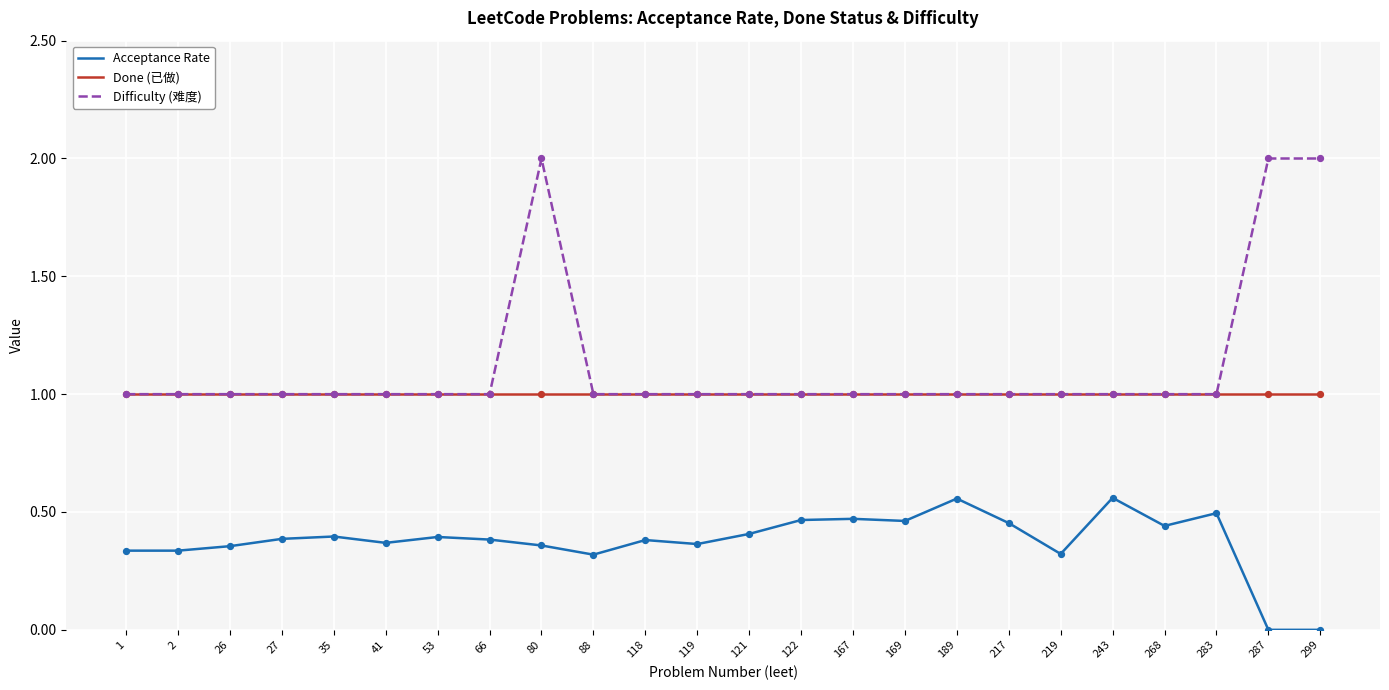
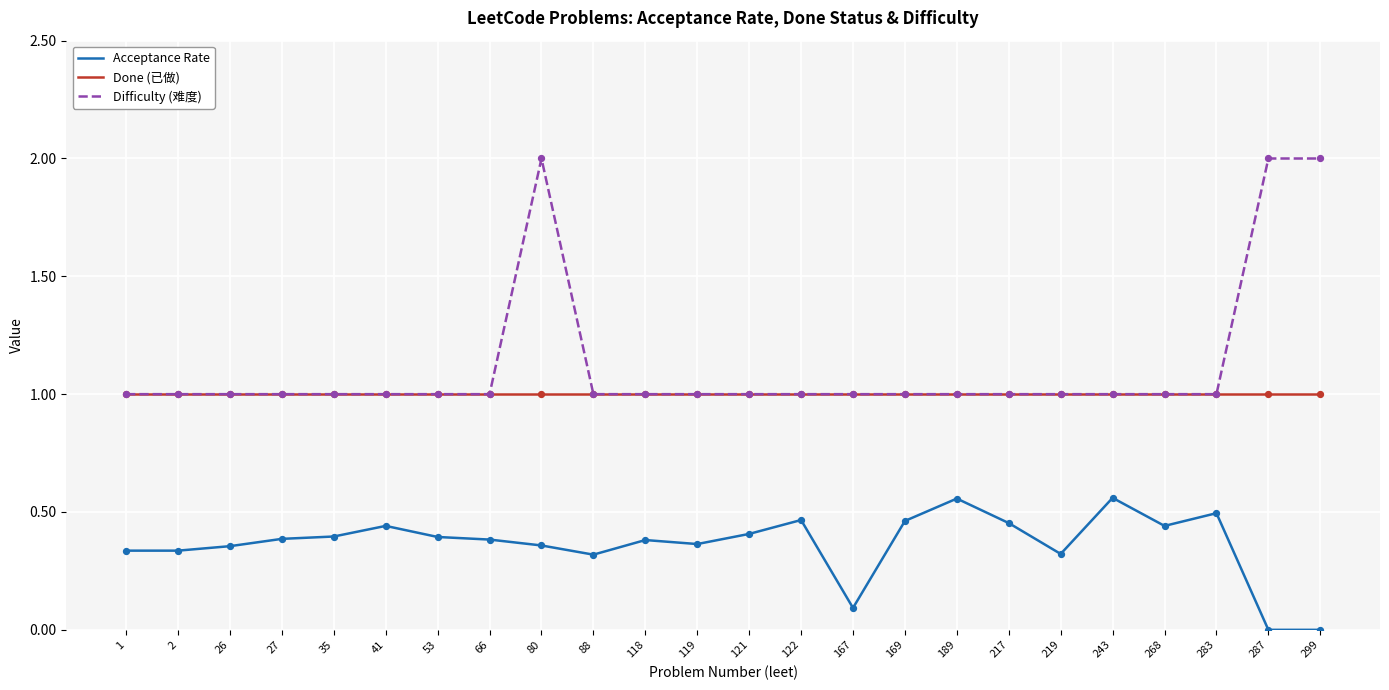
Acceptance Rate, 41: 0.37 -> 0.44
Acceptance Rate, 167: 0.47 -> 0.09
